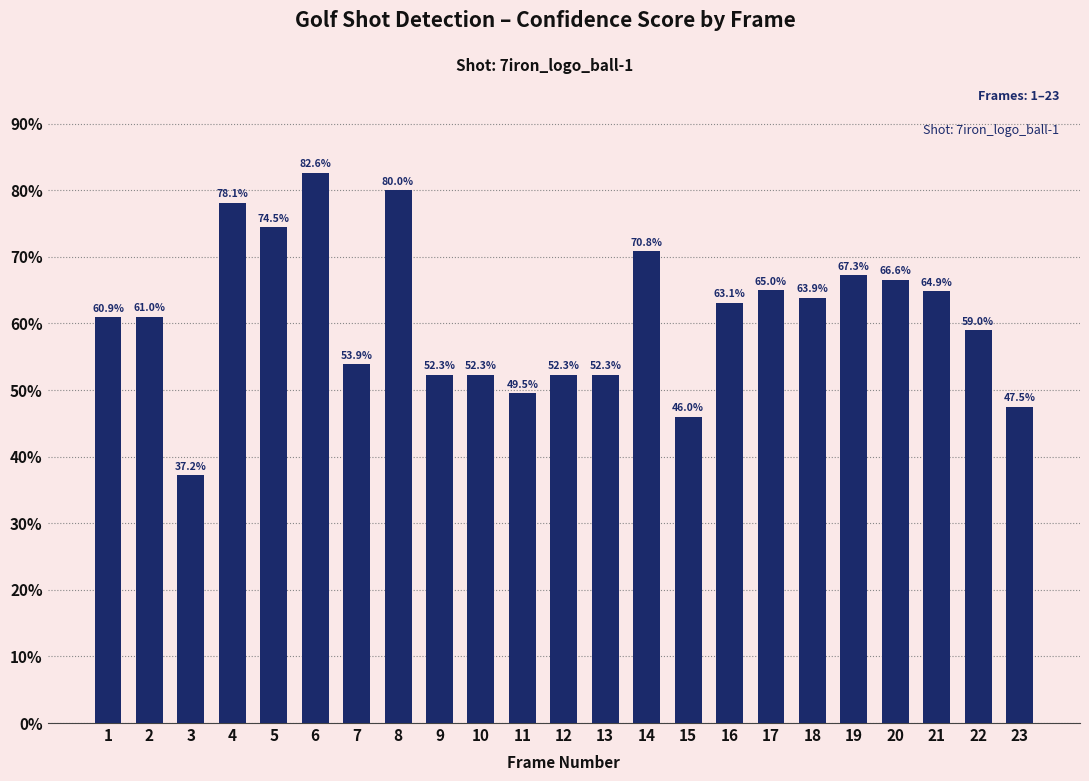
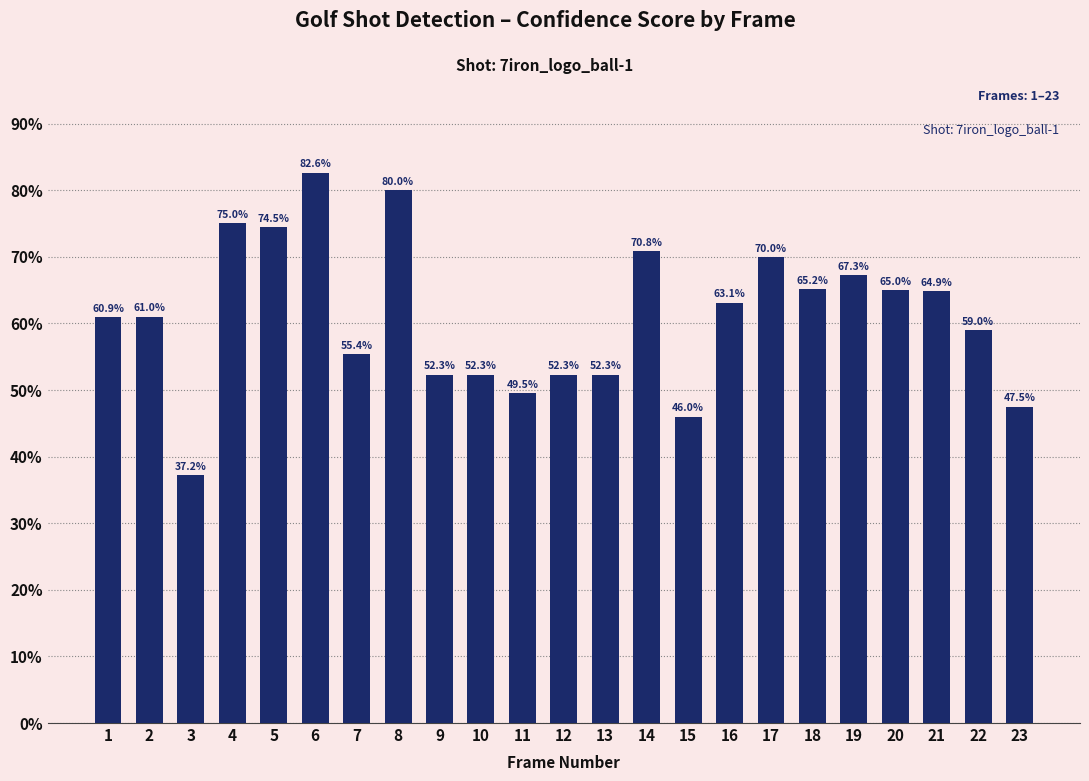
4: 78.1% -> 75.0%
7: 53.9% -> 55.4%
17: 65.0% -> 70.0%
18: 63.9% -> 65.2%
20: 66.6% -> 65.0%
